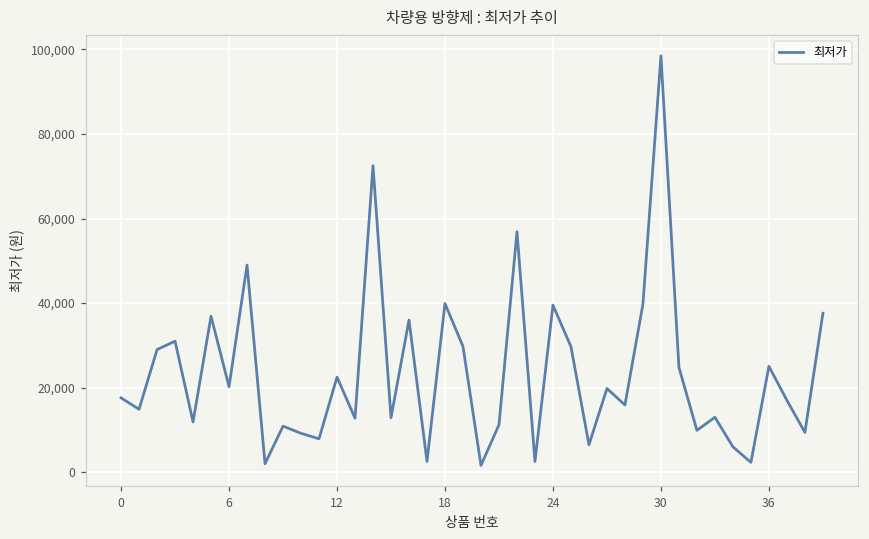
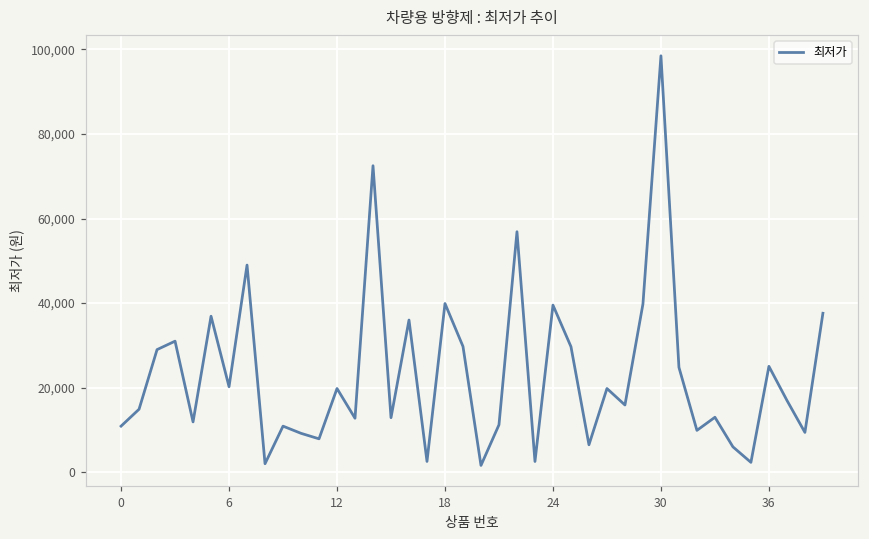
0: 18,000 -> 11,000
12: 23,000 -> 20,000
